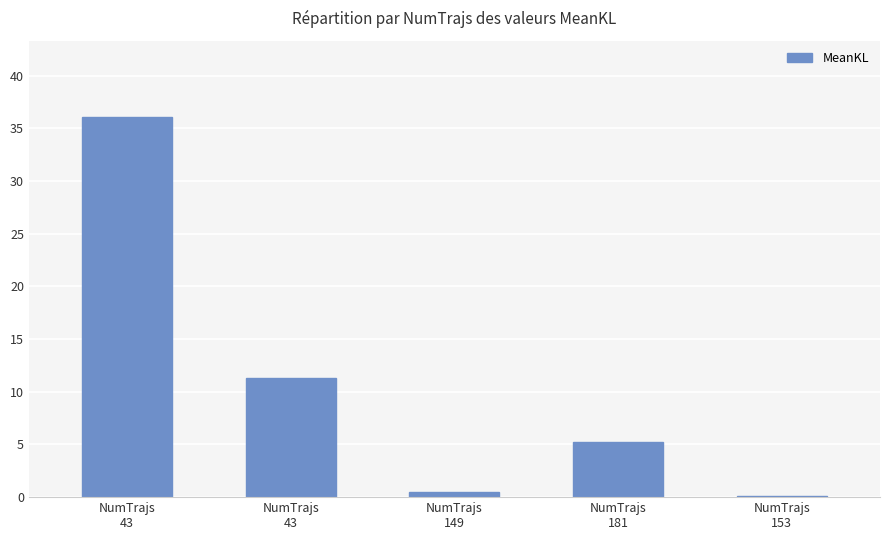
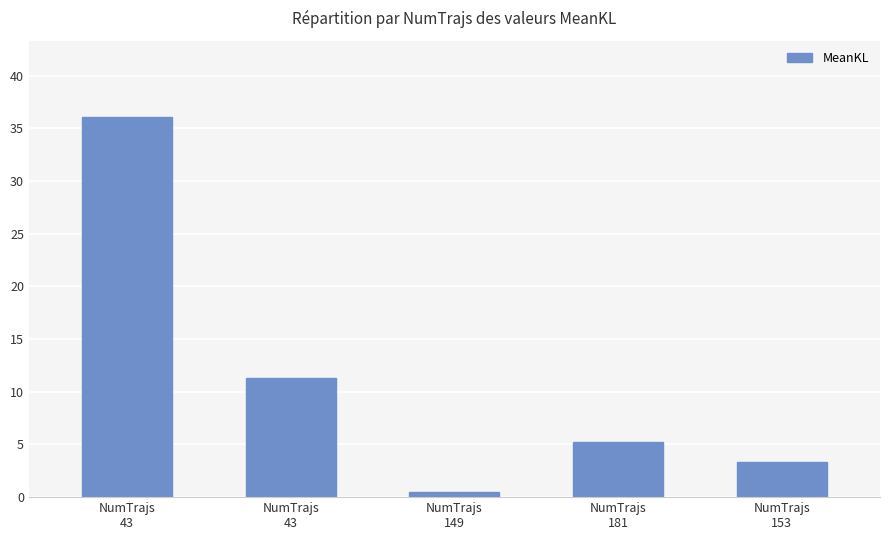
NumTrajs 153: 0.1 -> 3.3
